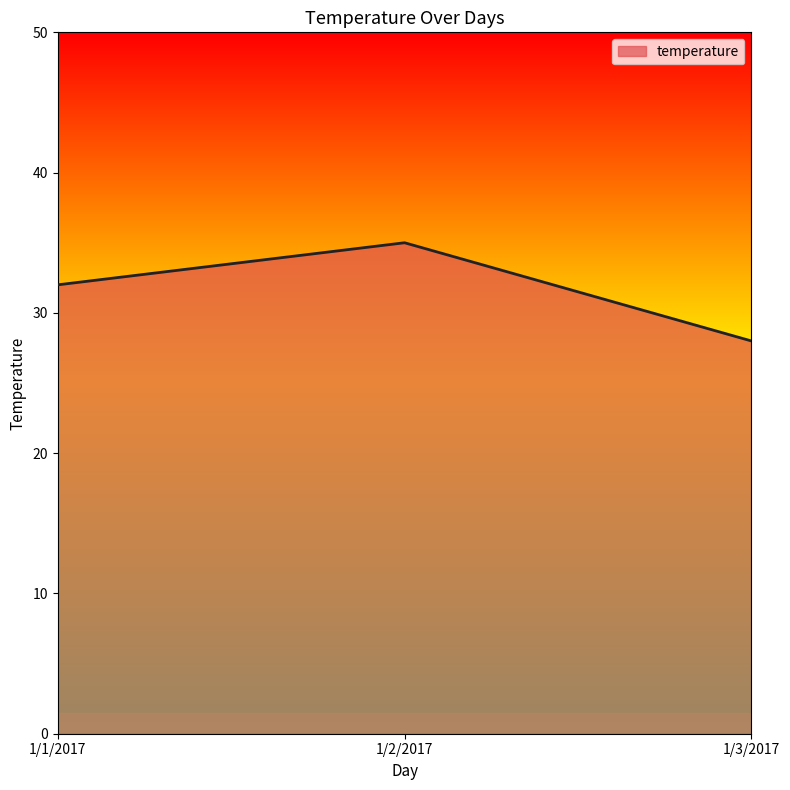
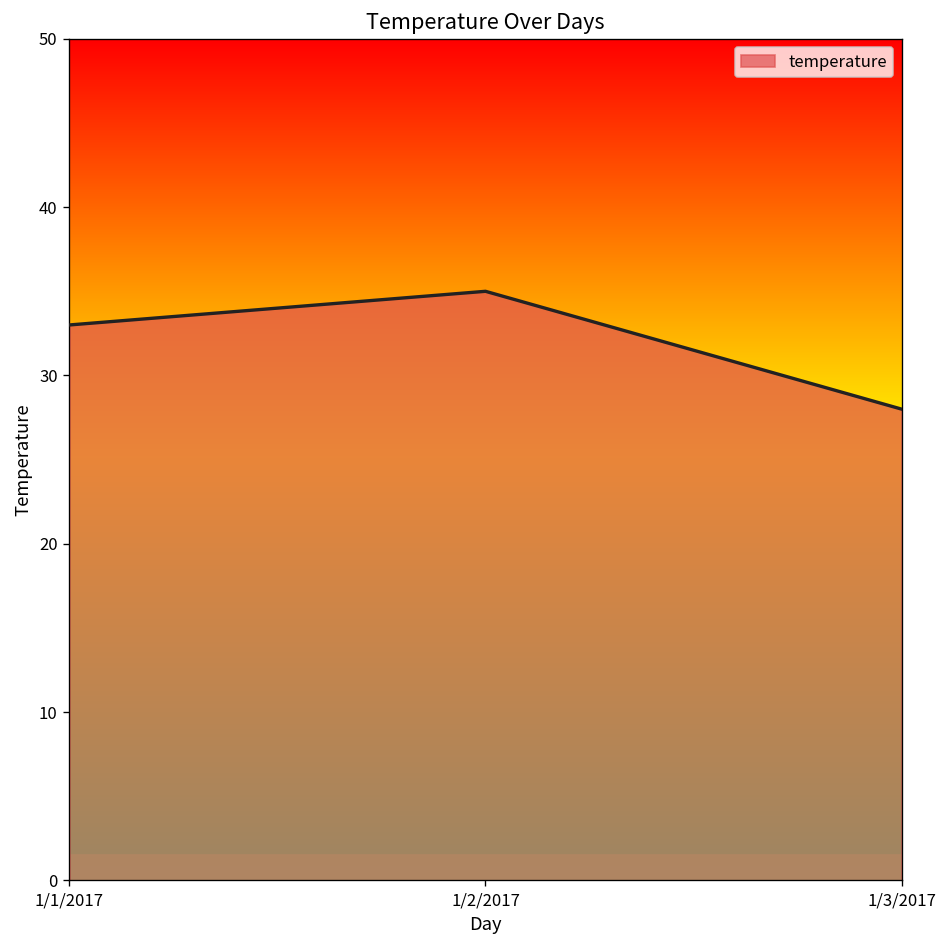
1/1/2017: 32 -> 33
